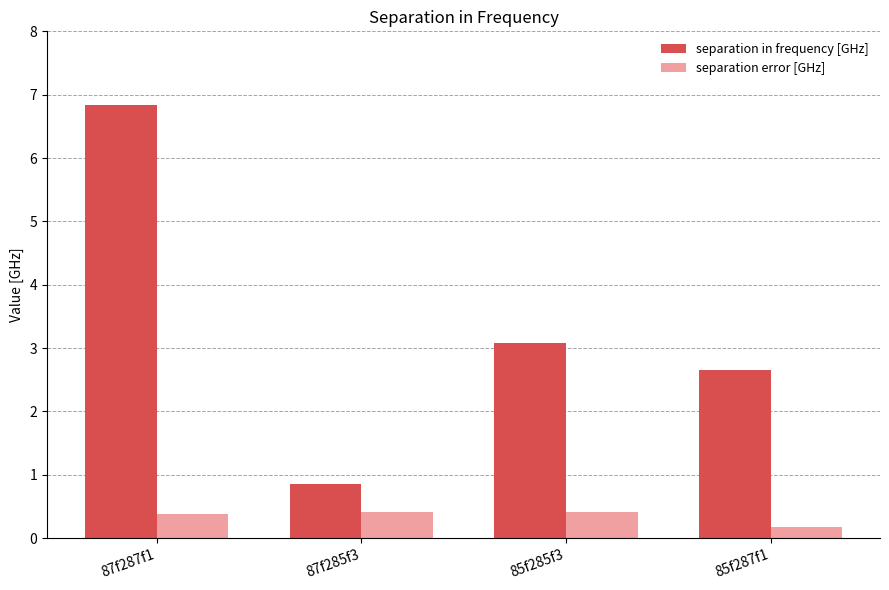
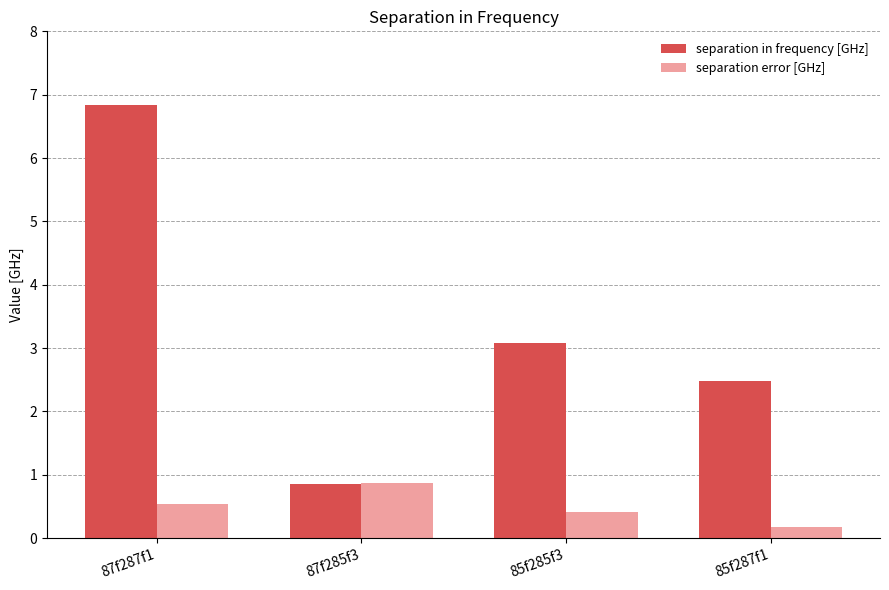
separation error [GHz], 87f287f1: 0.4 -> 0.5
separation error [GHz], 87f285f3: 0.4 -> 0.9
separation in frequency [GHz], 85f287f1: 2.7 -> 2.5
